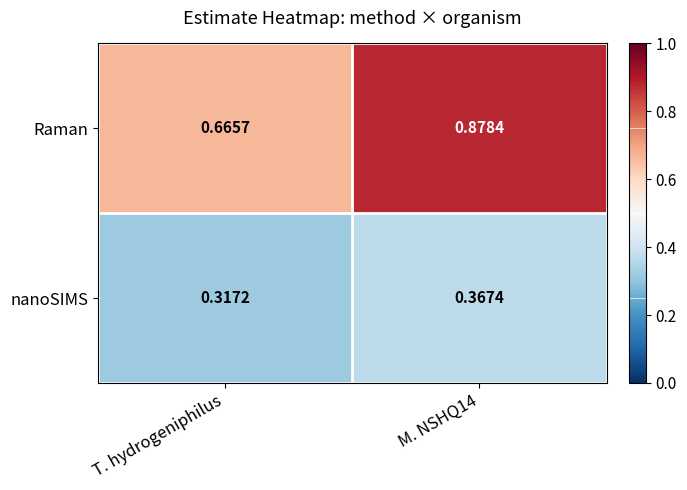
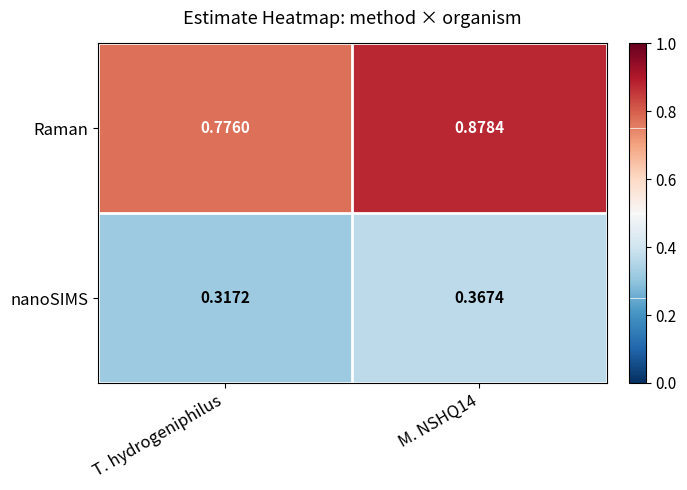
Raman, T. hydrogeniphilus: 0.6657 -> 0.7760
